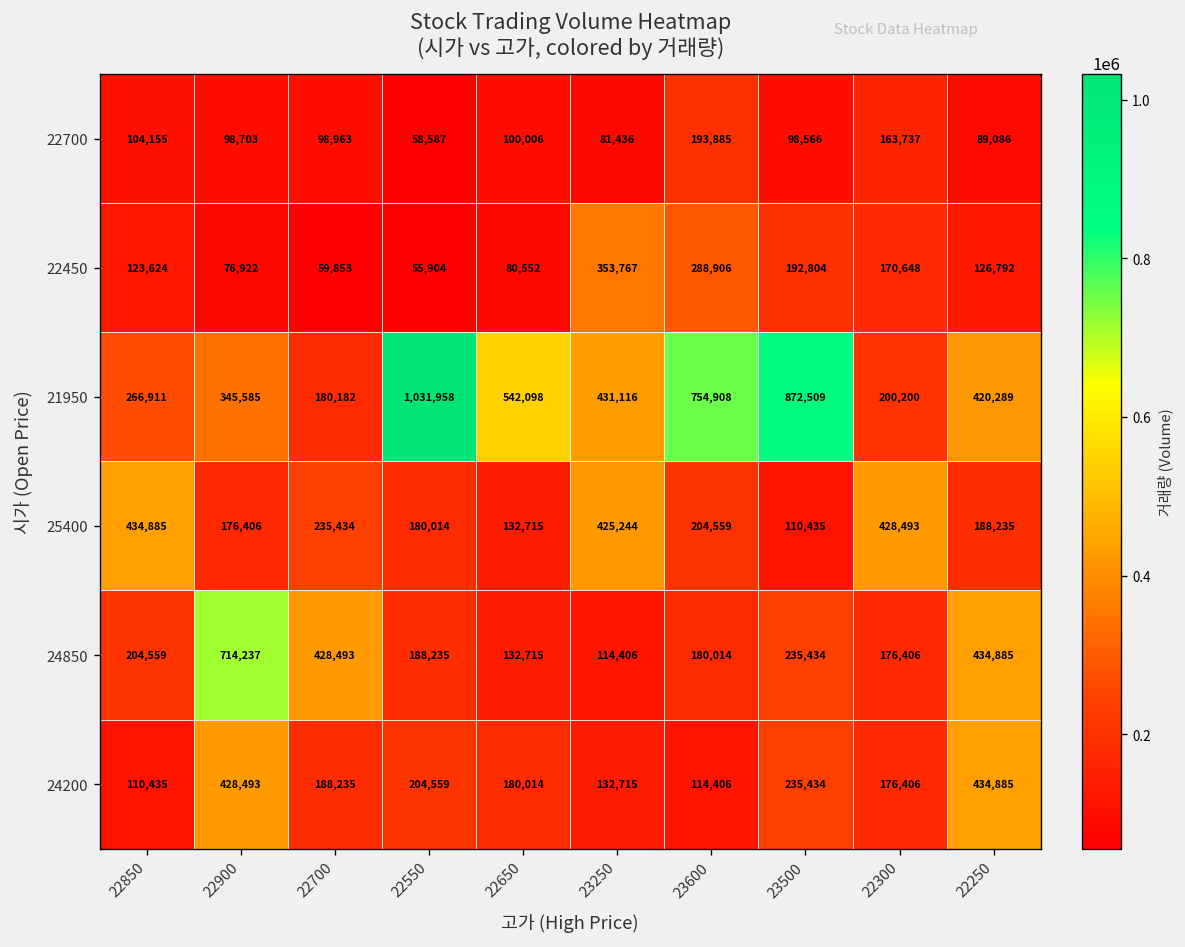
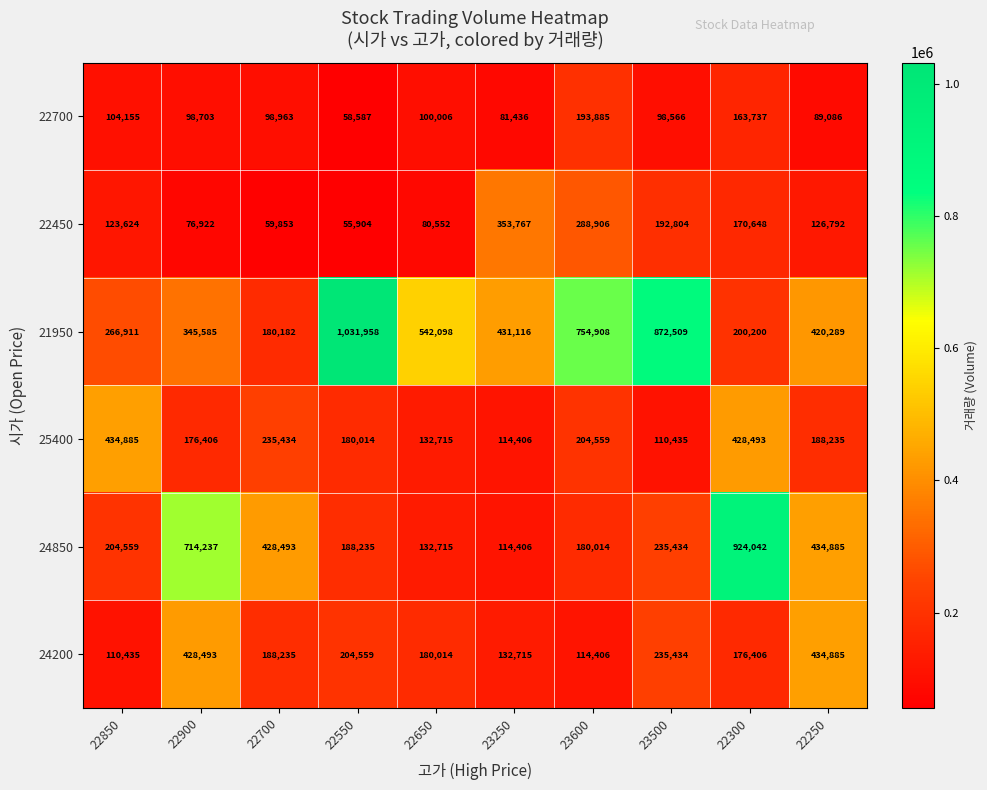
25400, 23250: 425,244 -> 114,406
24850, 22300: 176,406 -> 924,042
